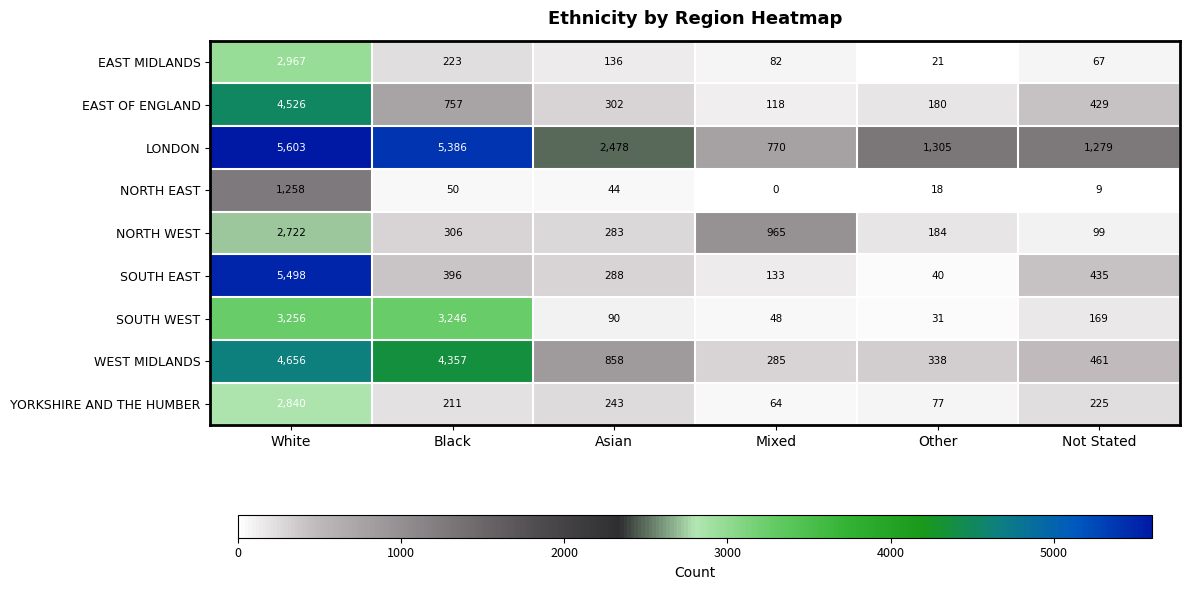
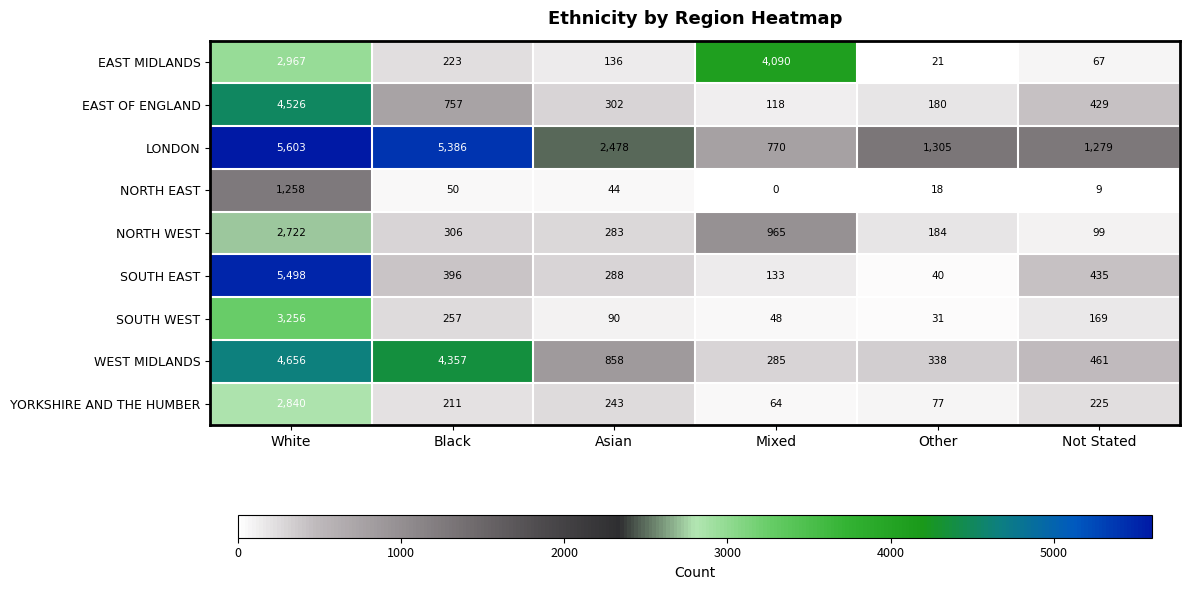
EAST MIDLANDS, Mixed: 82 -> 4,090
SOUTH WEST, Black: 3,246 -> 257
